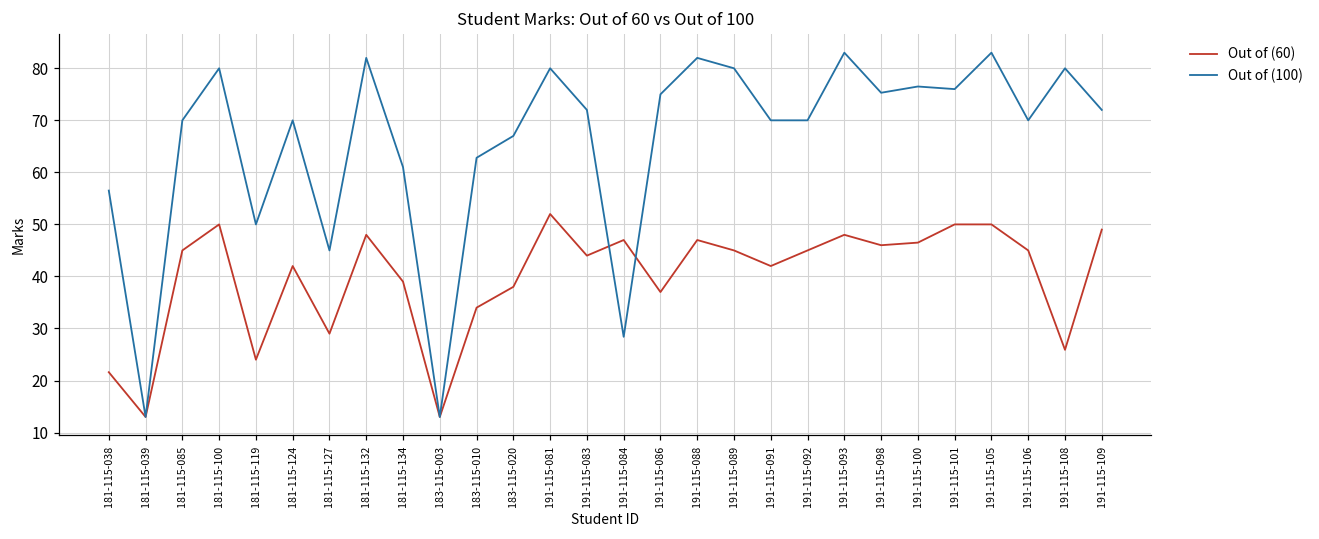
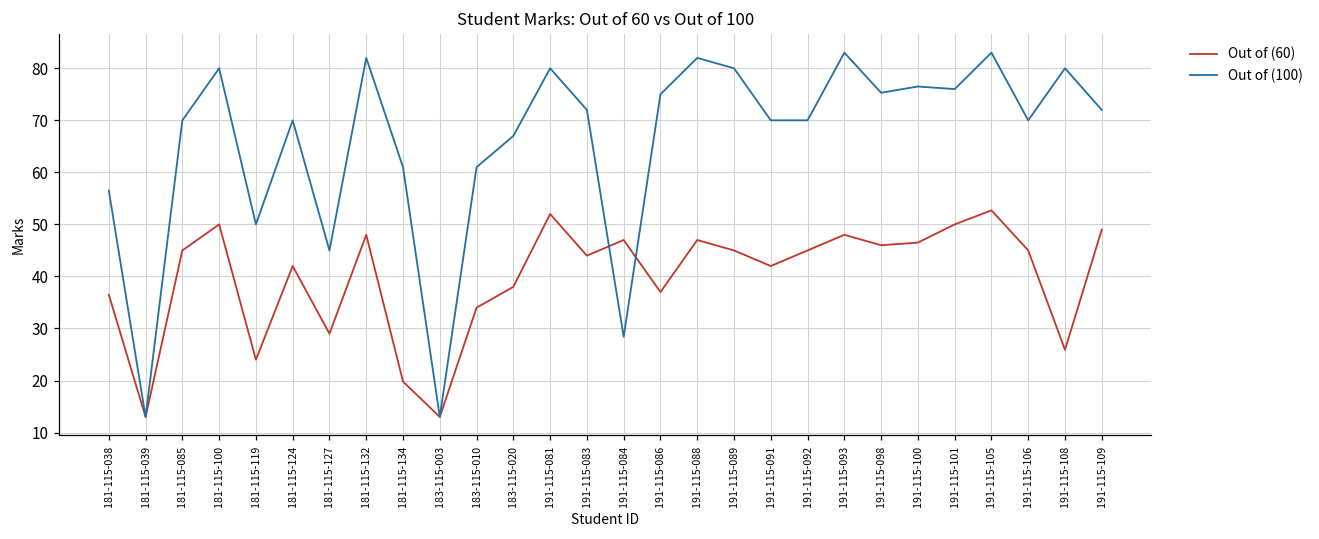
Out of (60), 181-115-038: 22 -> 37
Out of (60), 181-115-134: 39 -> 20
Out of (100), 183-115-010: 63 -> 61
Out of (60), 191-115-105: 50 -> 53
